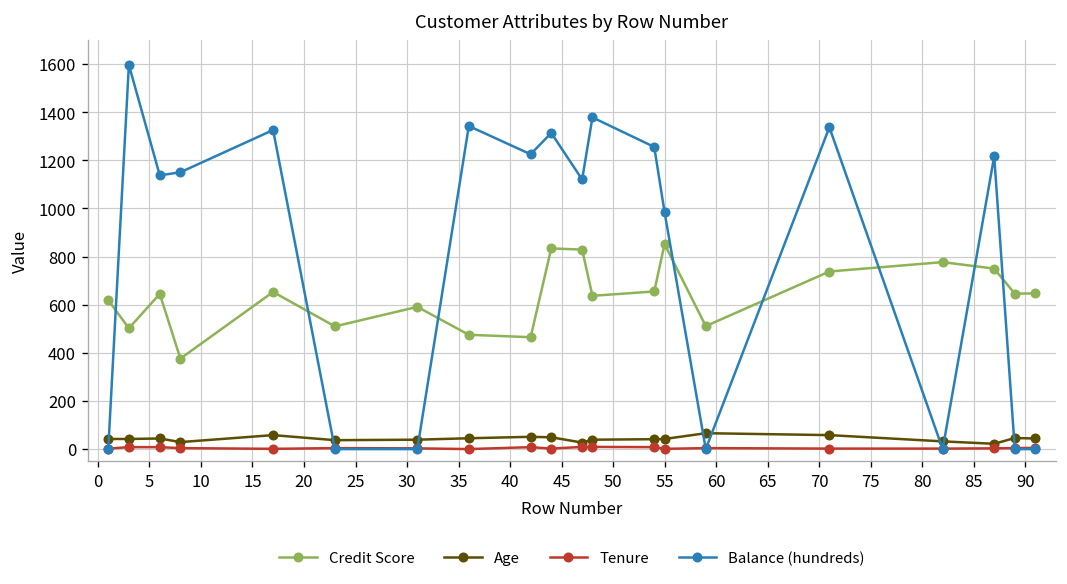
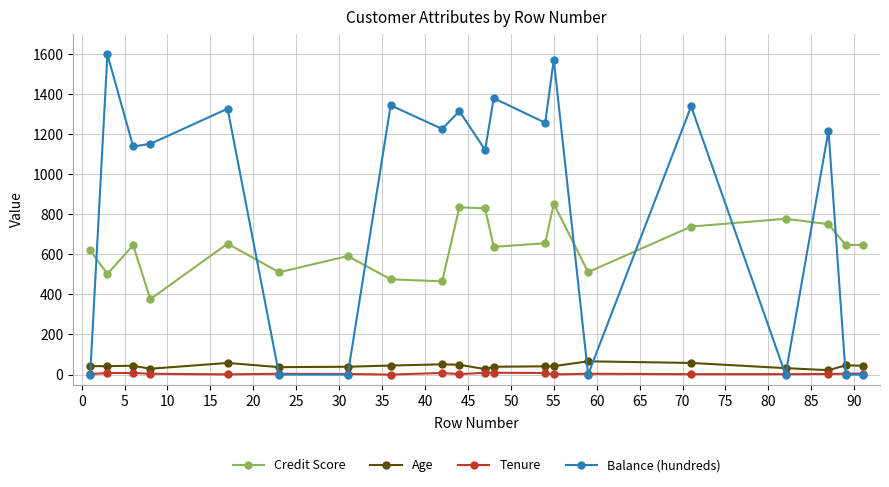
Balance (hundreds), 55: 980 -> 1570
